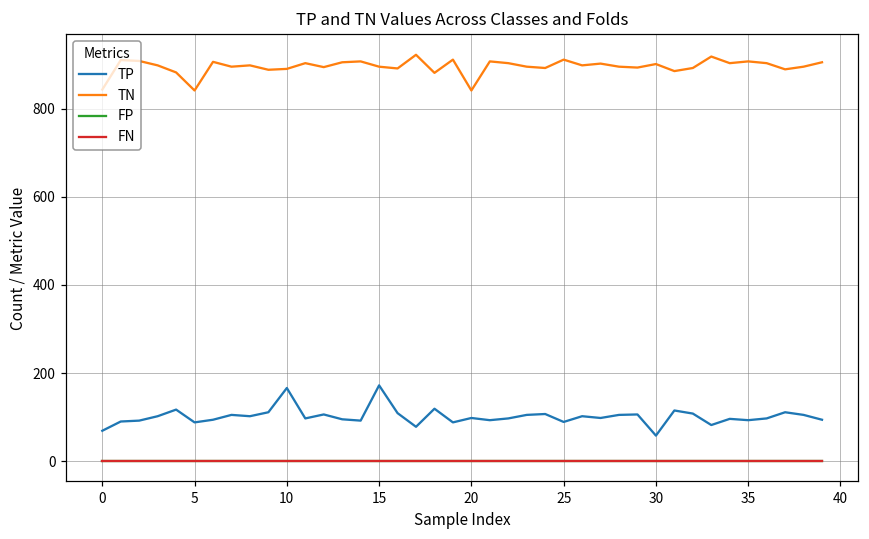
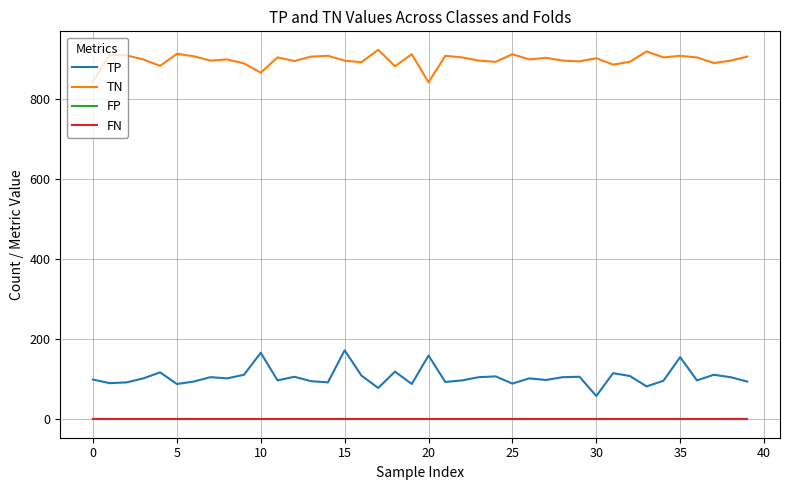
TP, 0: 70 -> 100
TN, 5: 840 -> 910
TN, 10: 890 -> 870
TP, 20: 100 -> 160
TP, 35: 90 -> 160
